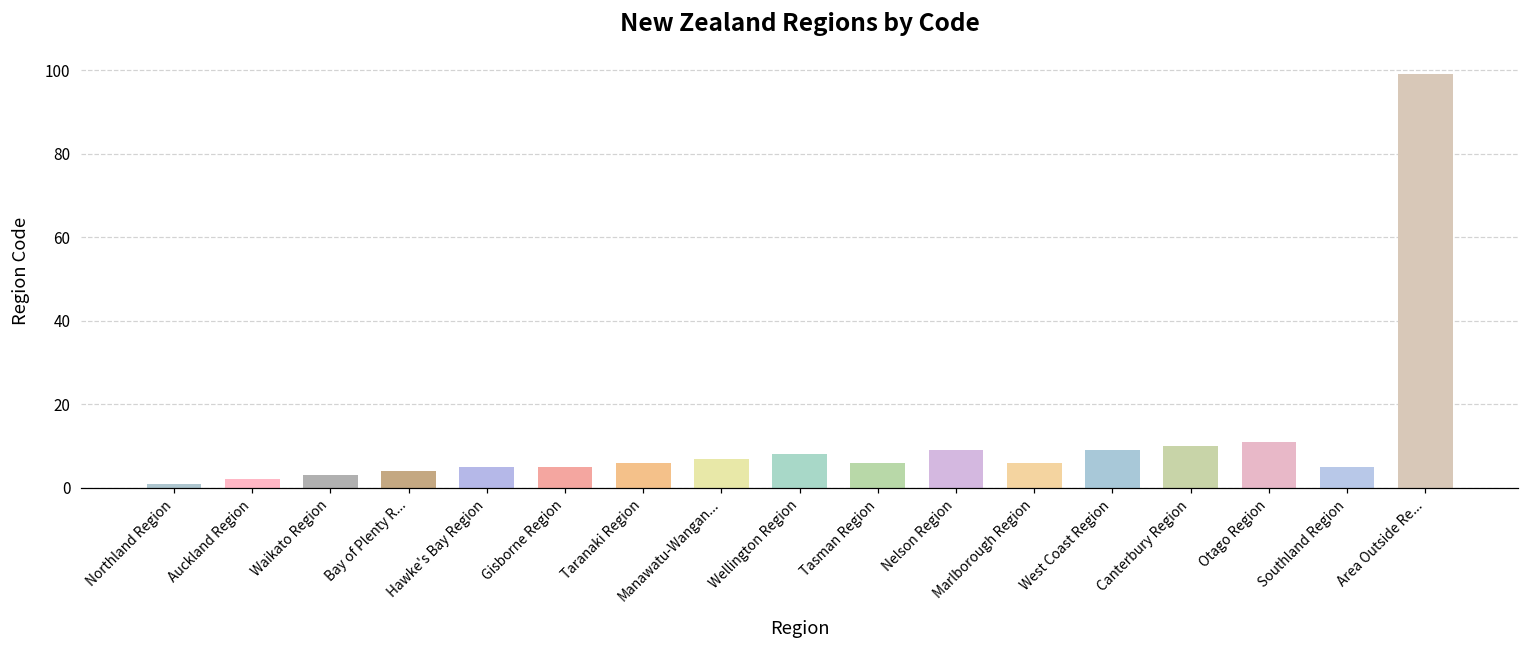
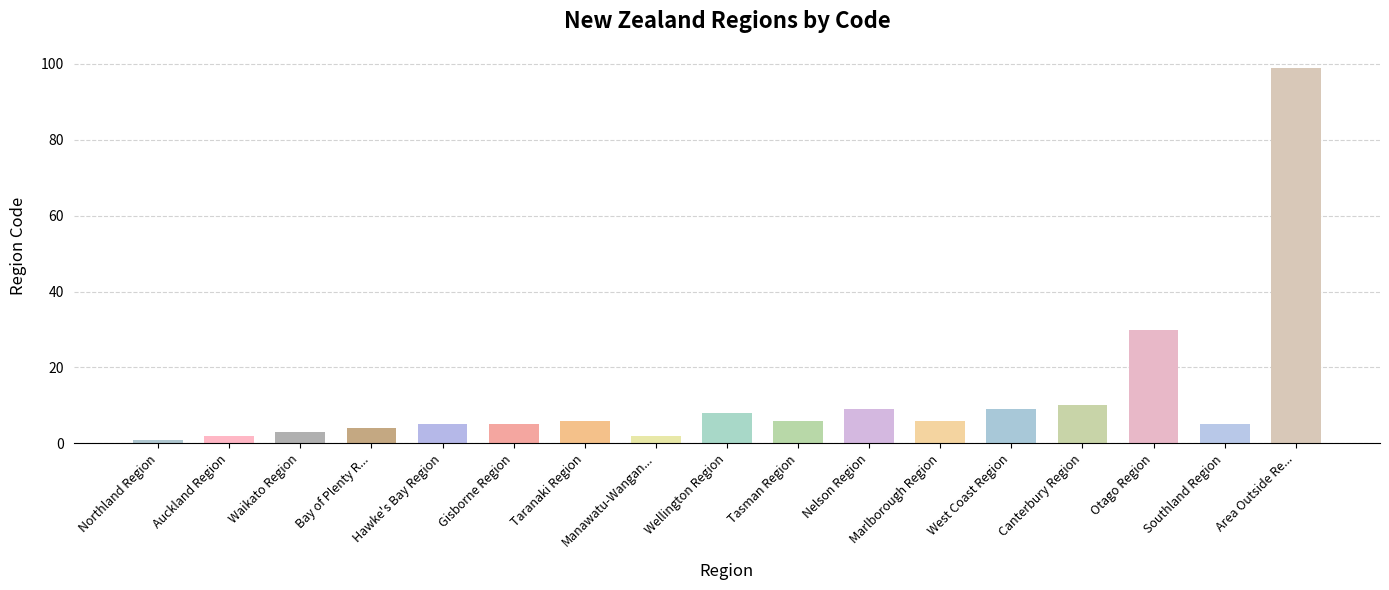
Manawatu-Wangan...: 7 -> 2
Otago Region: 11 -> 30
